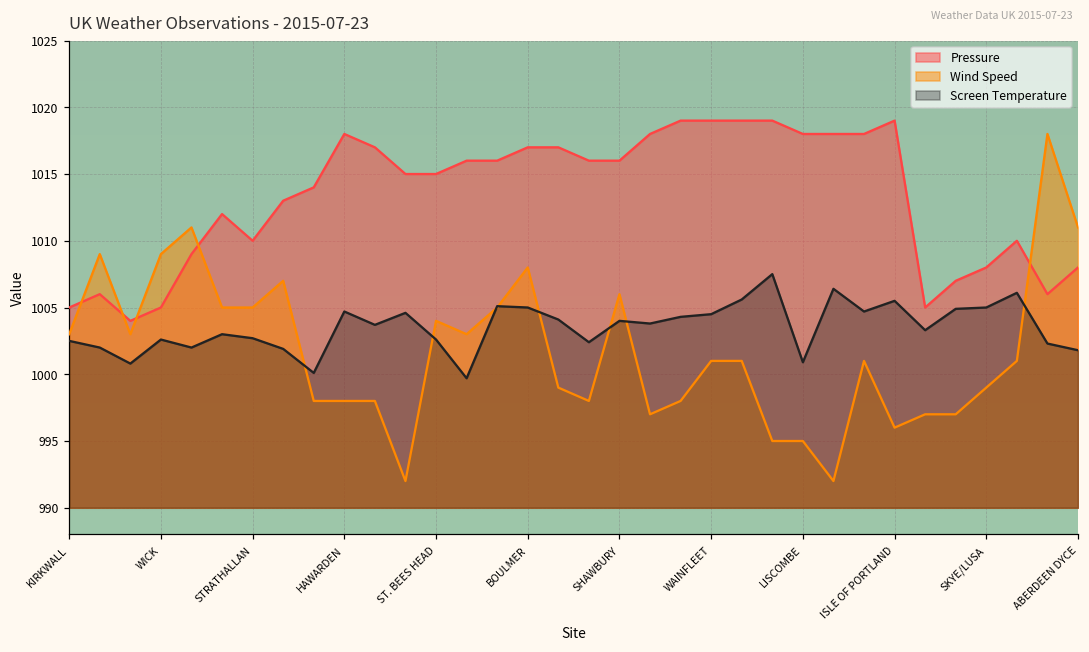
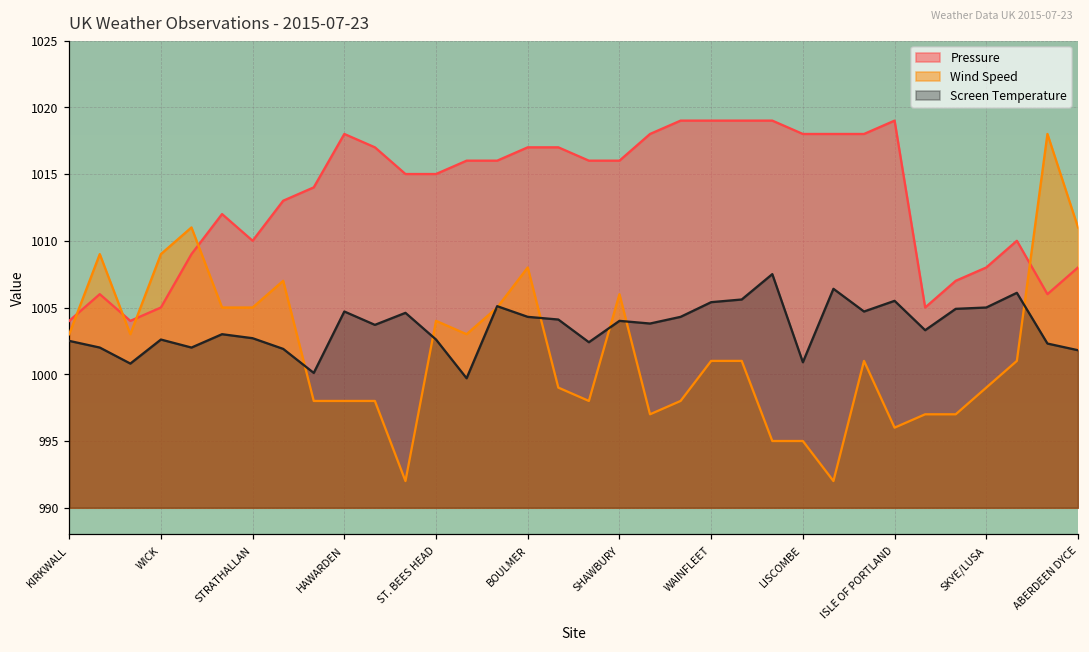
Pressure, KIRKWALL: 1005 -> 1004
Screen Temperature, BOULMER: 1005.0 -> 1004.3
Screen Temperature, WAINFLEET: 1004.5 -> 1005.4
